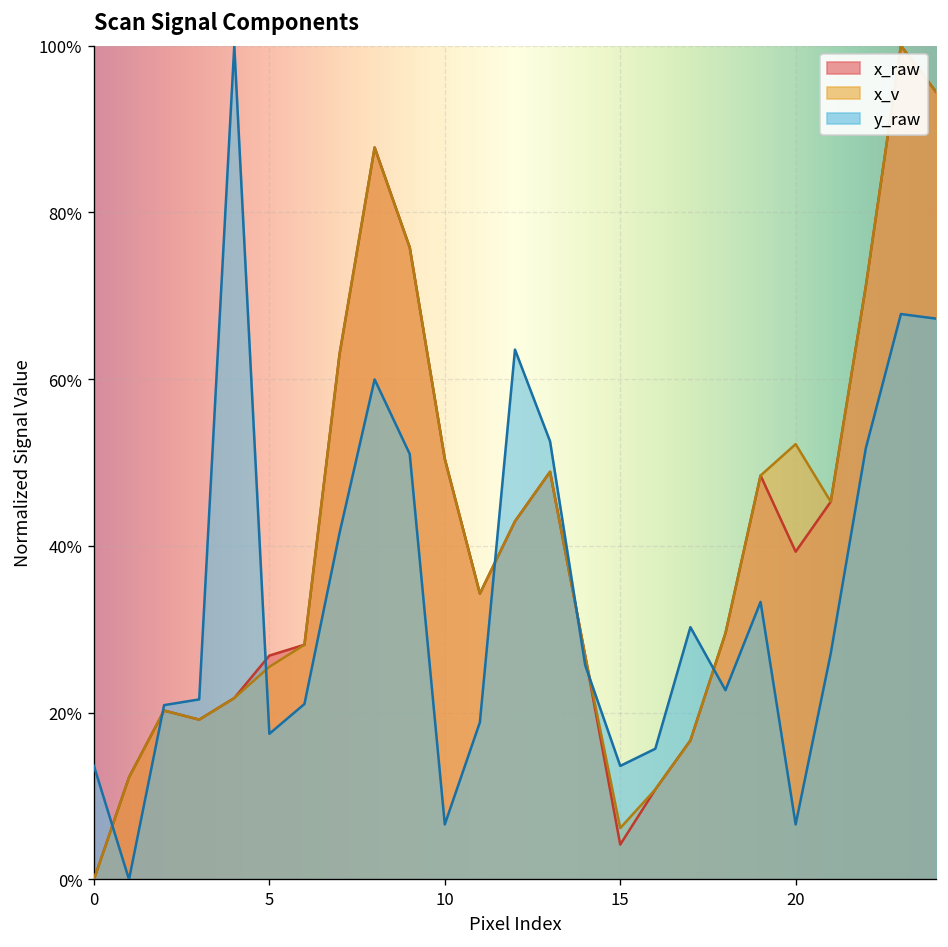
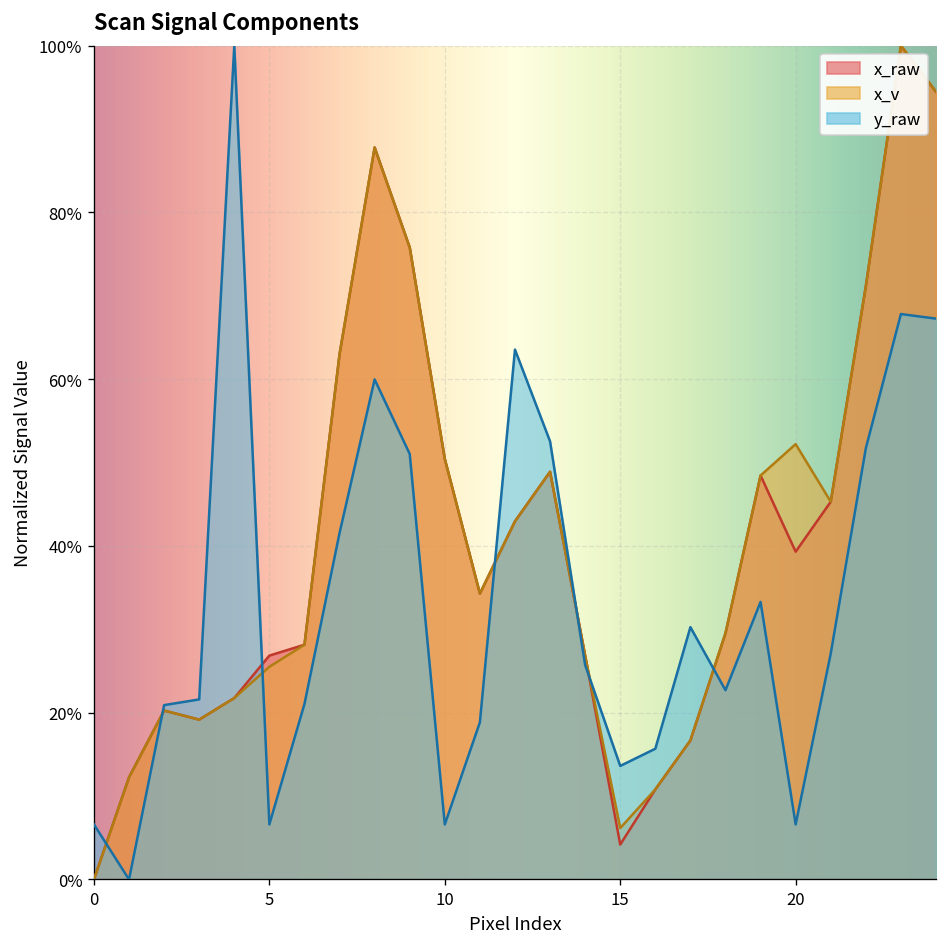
y_raw, 0: 14% -> 7%
y_raw, 5: 17% -> 7%
